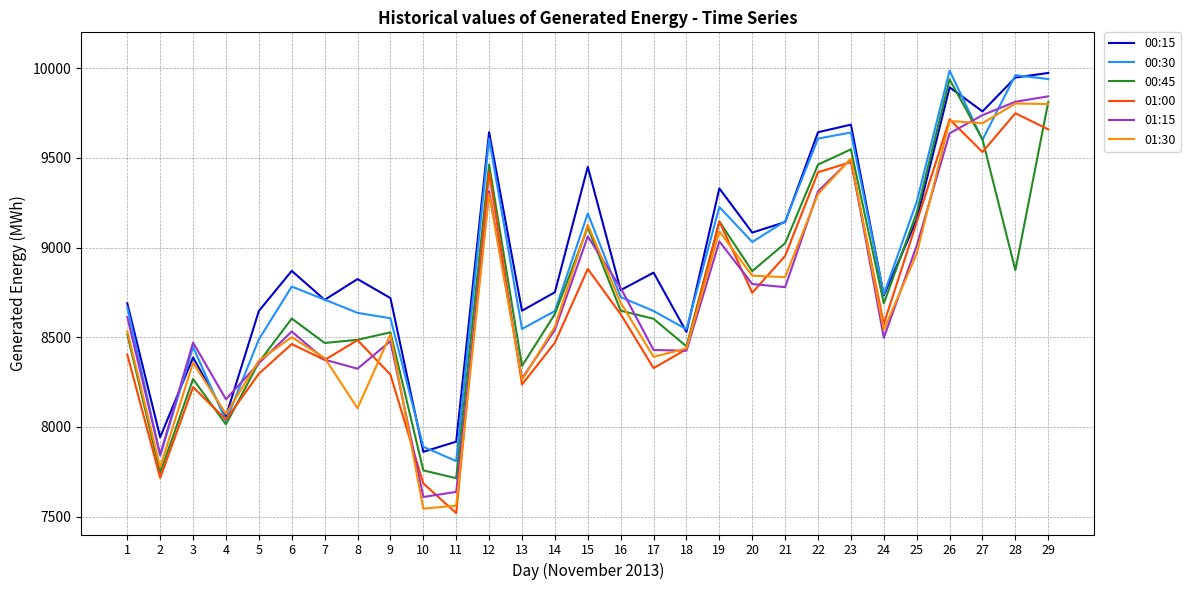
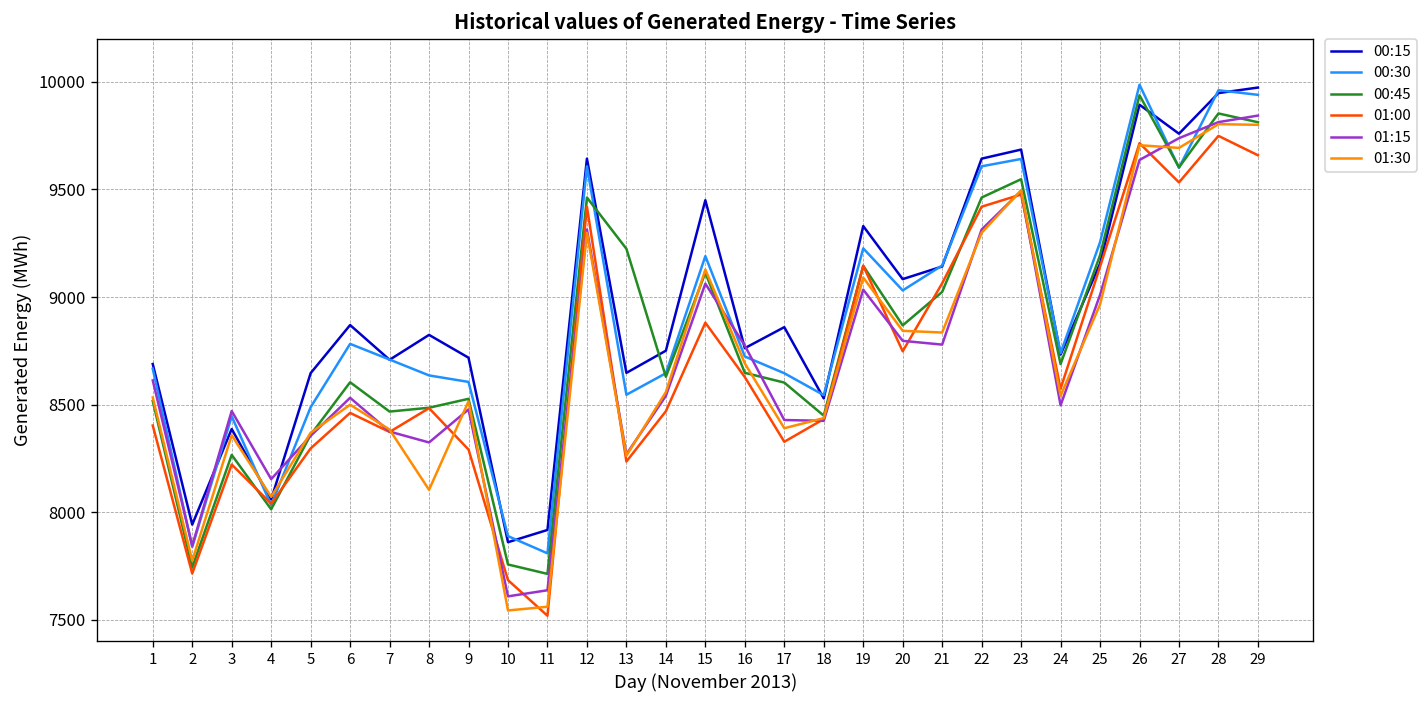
00:45, 13: 8340 -> 9220
01:00, 21: 8950 -> 9060
00:45, 28: 8870 -> 9850
